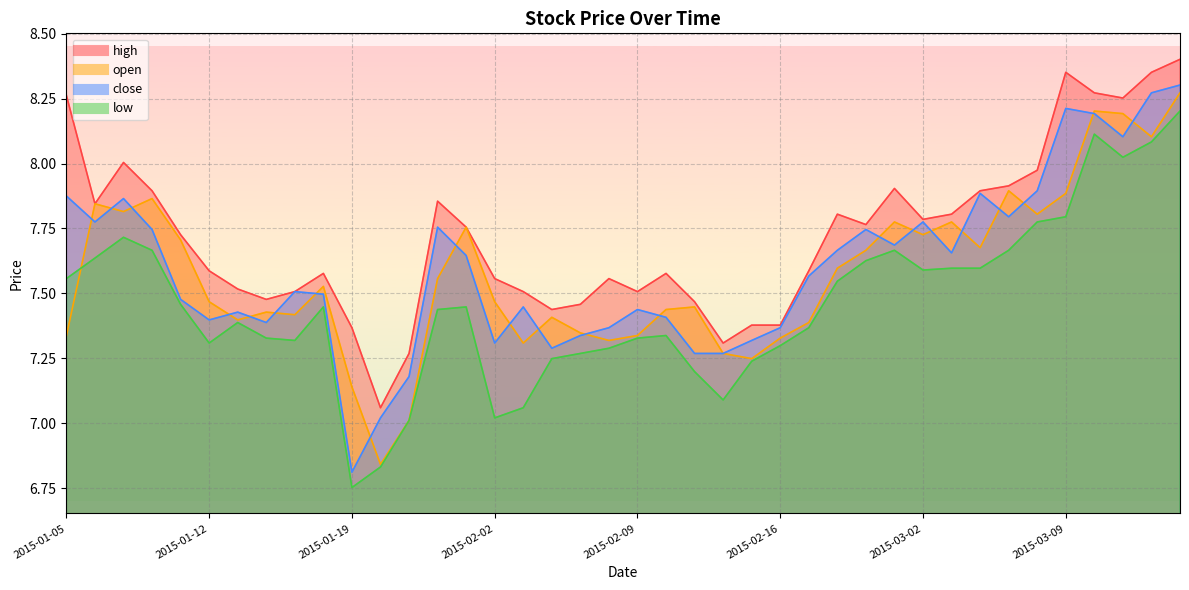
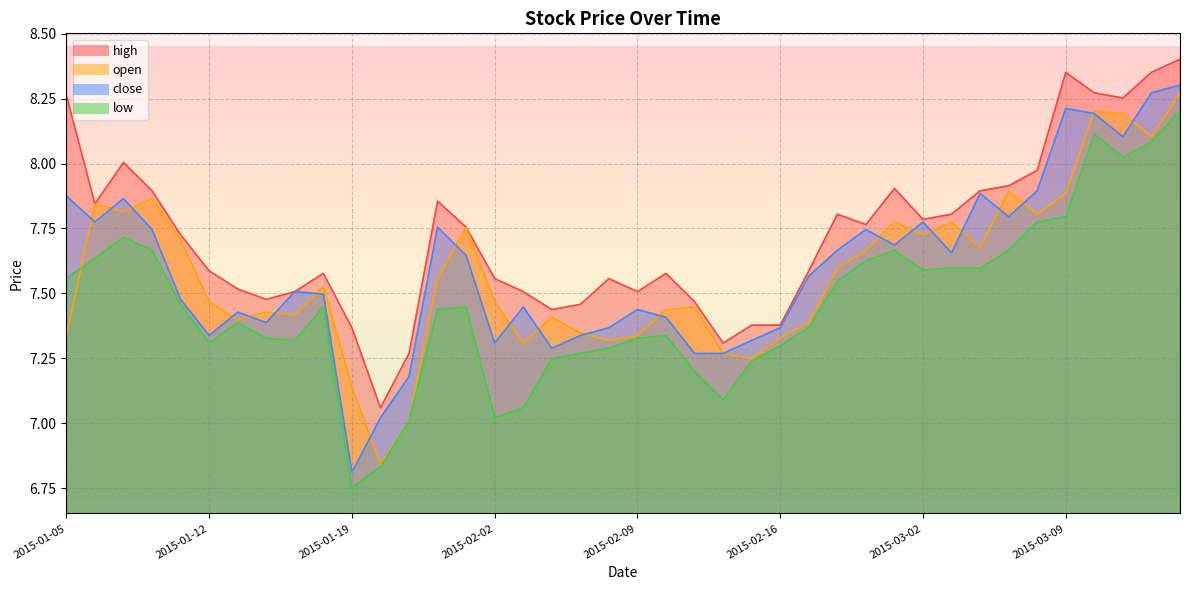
close, 2015-01-12: 7.40 -> 7.34
